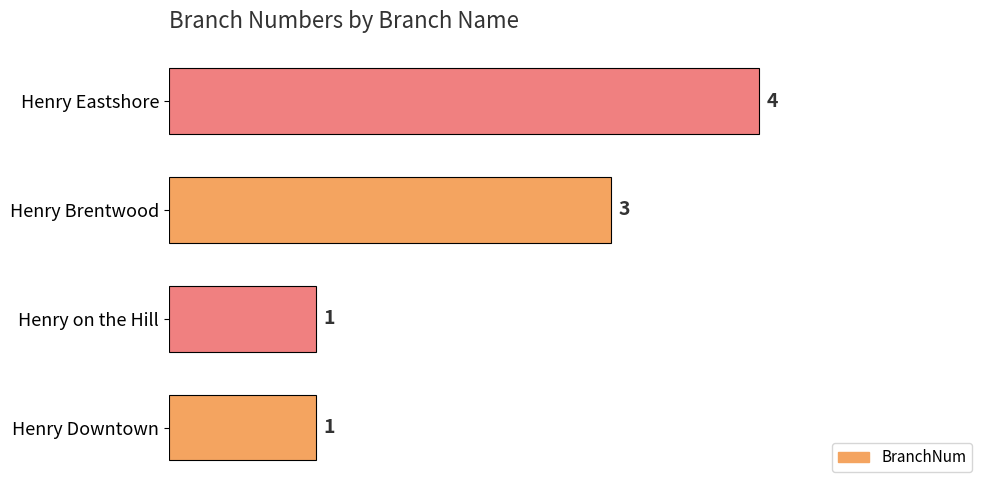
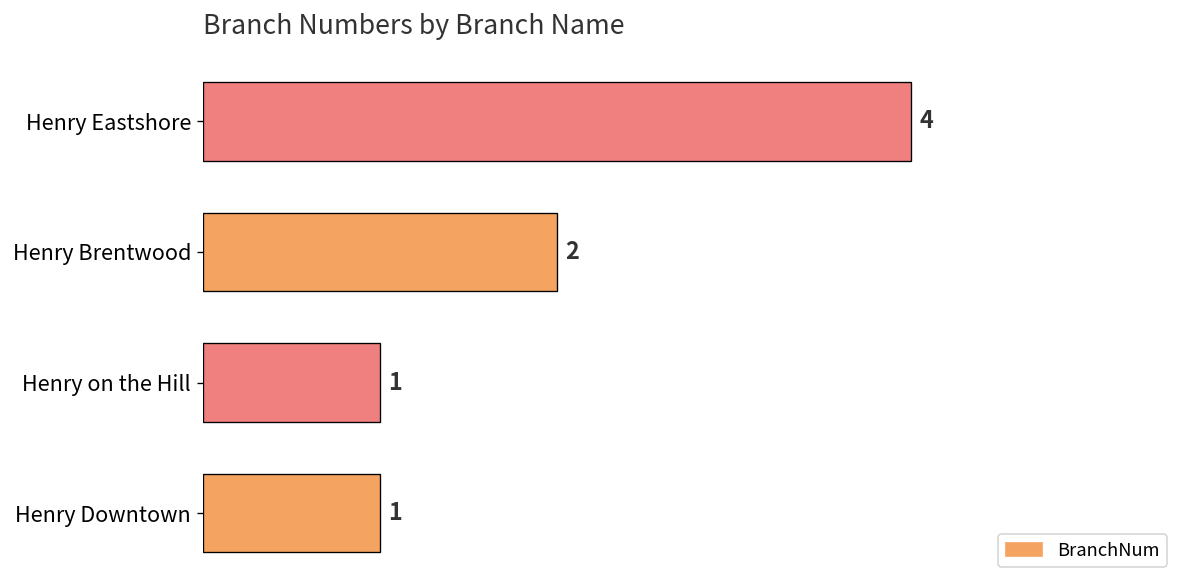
Henry Brentwood: 3 -> 2
